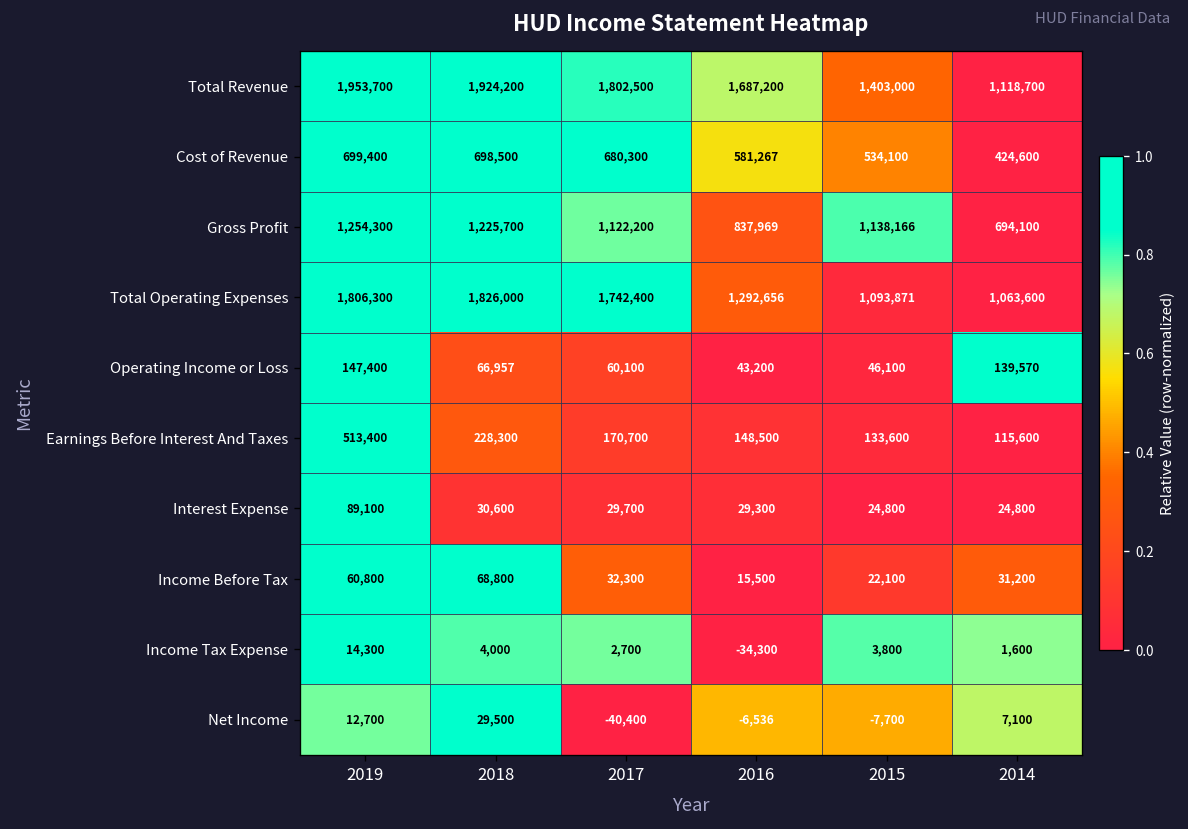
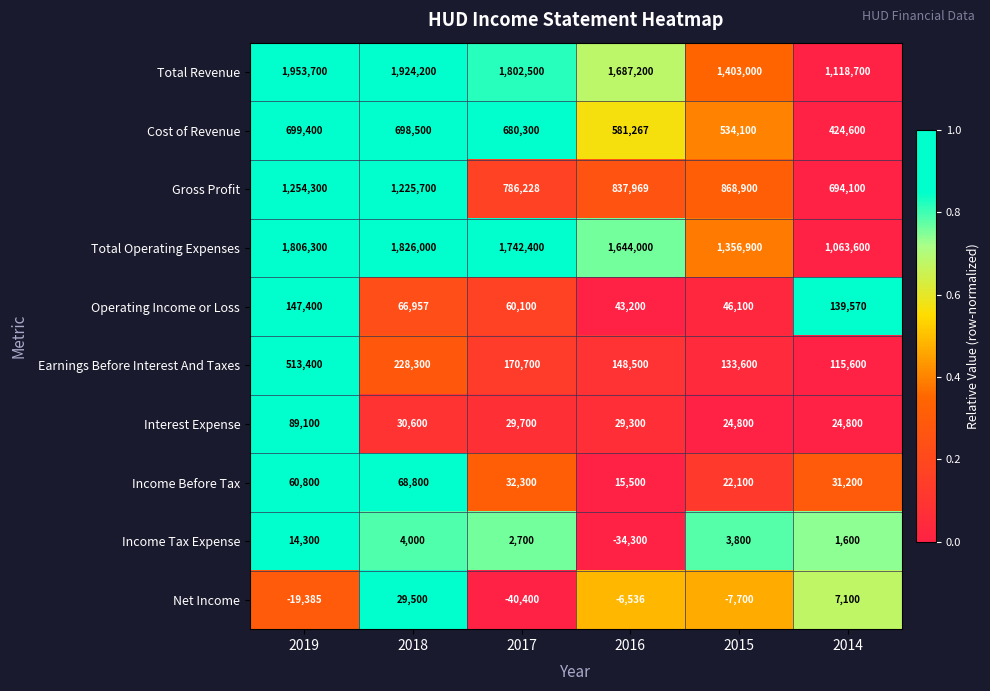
Gross Profit, 2017: 1,122,200 -> 786,228
Gross Profit, 2015: 1,138,166 -> 868,900
Total Operating Expenses, 2016: 1,292,656 -> 1,644,000
Total Operating Expenses, 2015: 1,093,871 -> 1,356,900
Net Income, 2019: 12,700 -> -19,385
